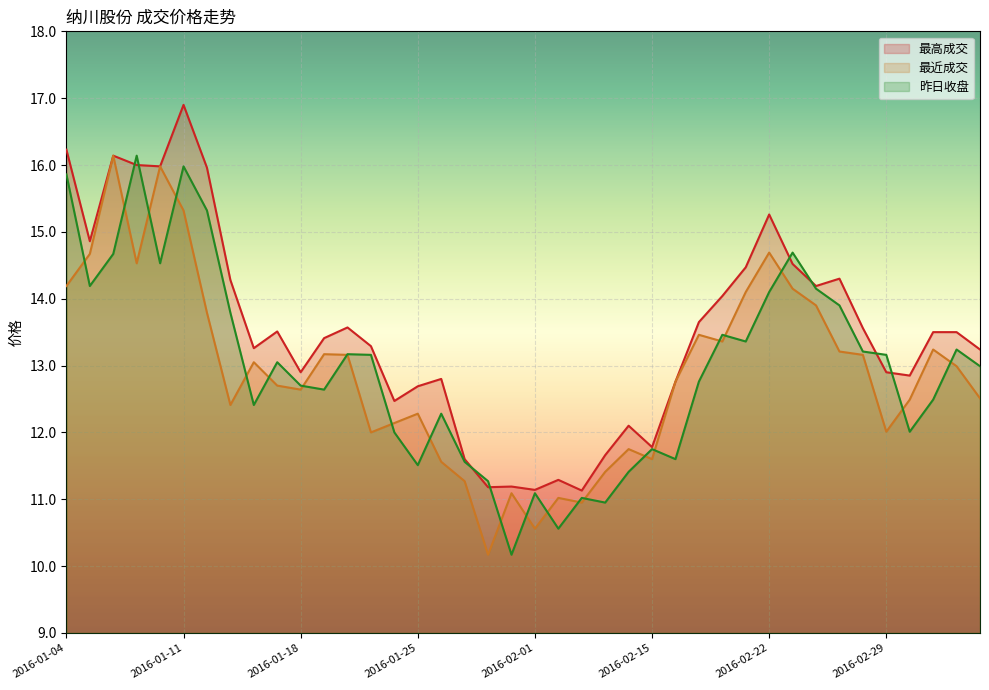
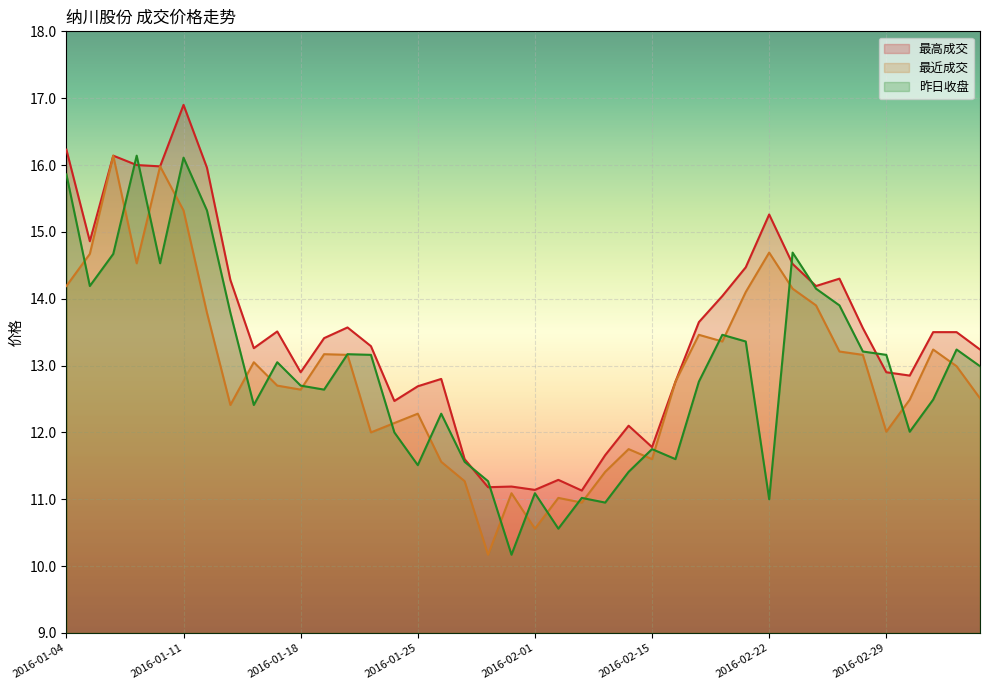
昨日收盘, 2016-01-11: 16.0 -> 16.1
昨日收盘, 2016-02-22: 14.1 -> 11.0
